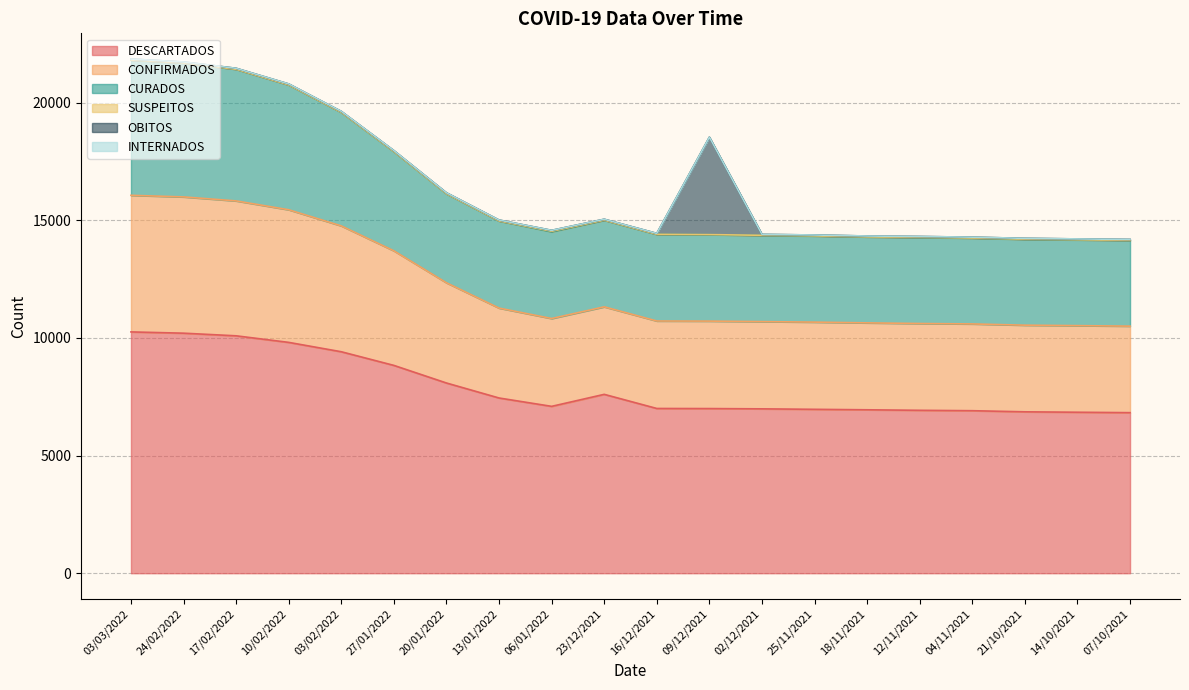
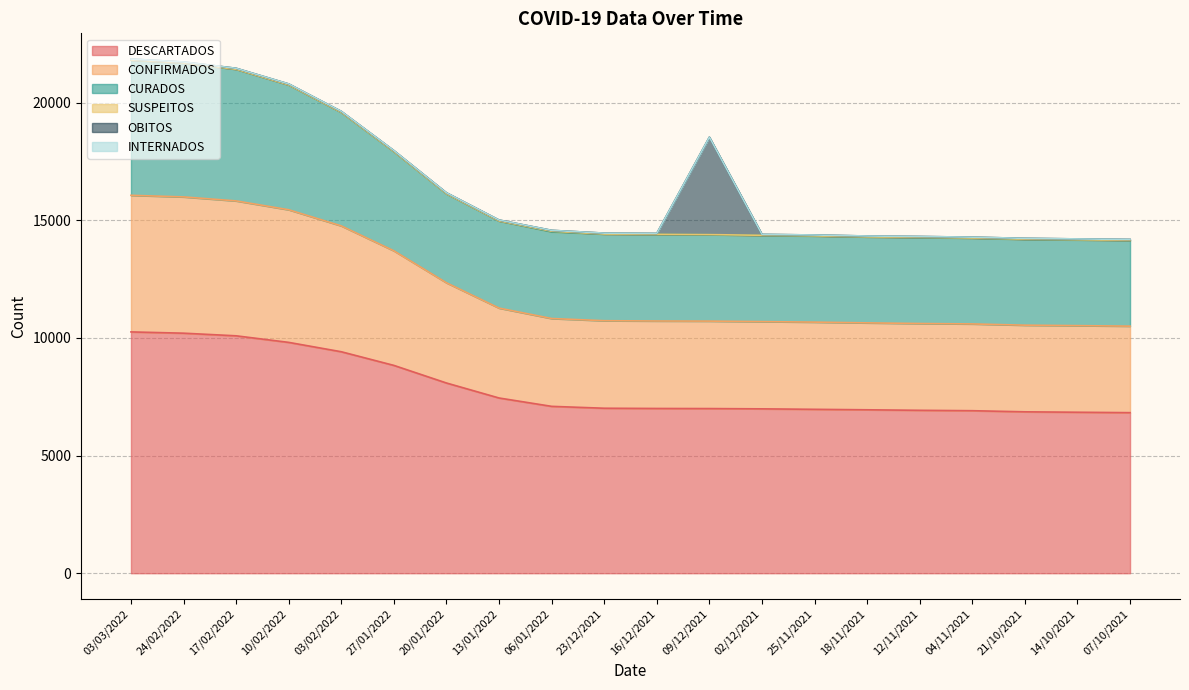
DESCARTADOS, 23/12/2021: 7600 -> 7000
